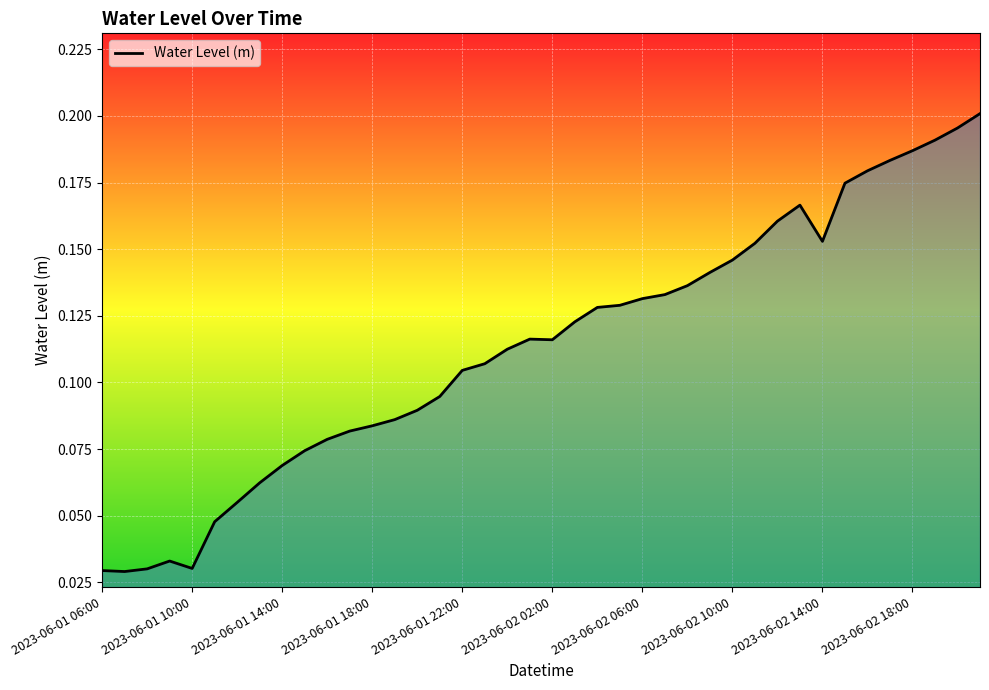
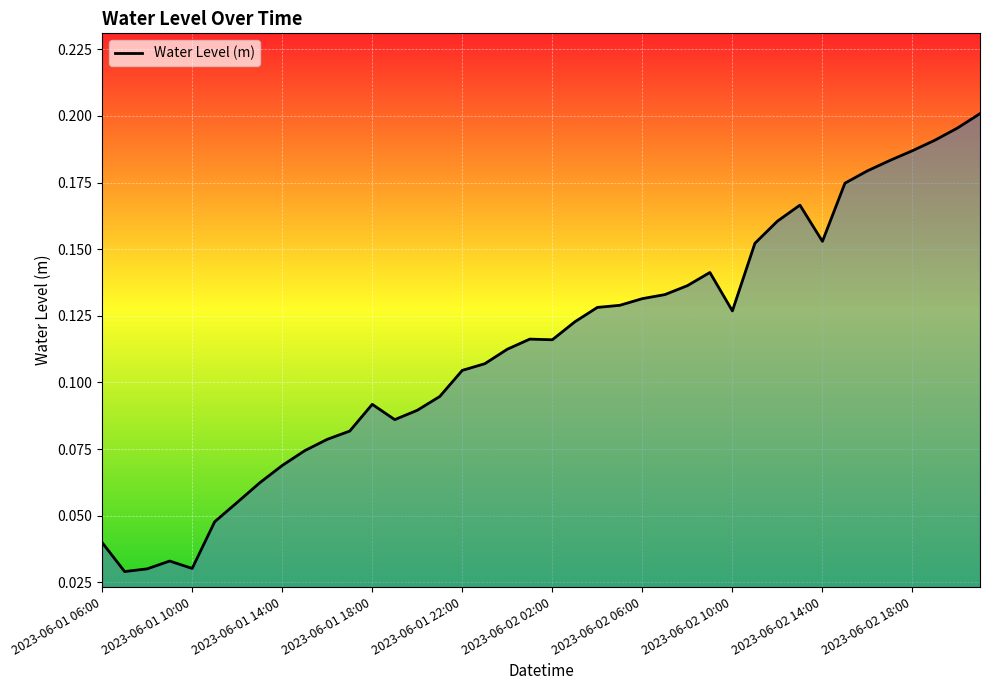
2023-06-01 06:00: 0.029 -> 0.040
2023-06-01 18:00: 0.084 -> 0.092
2023-06-02 10:00: 0.146 -> 0.127
